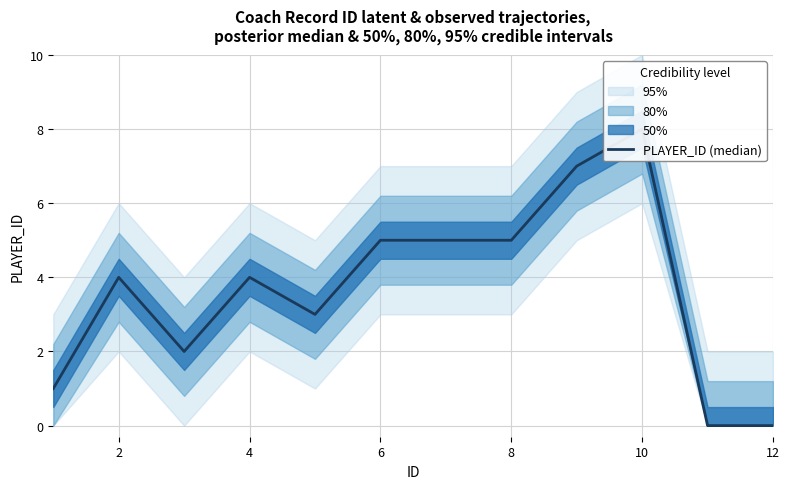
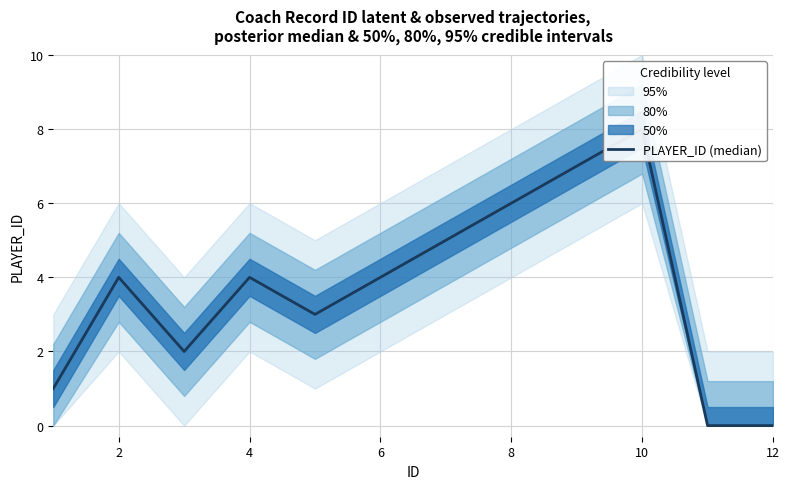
PLAYER_ID (median), 6: 5 -> 4
PLAYER_ID (median), 8: 5 -> 6
